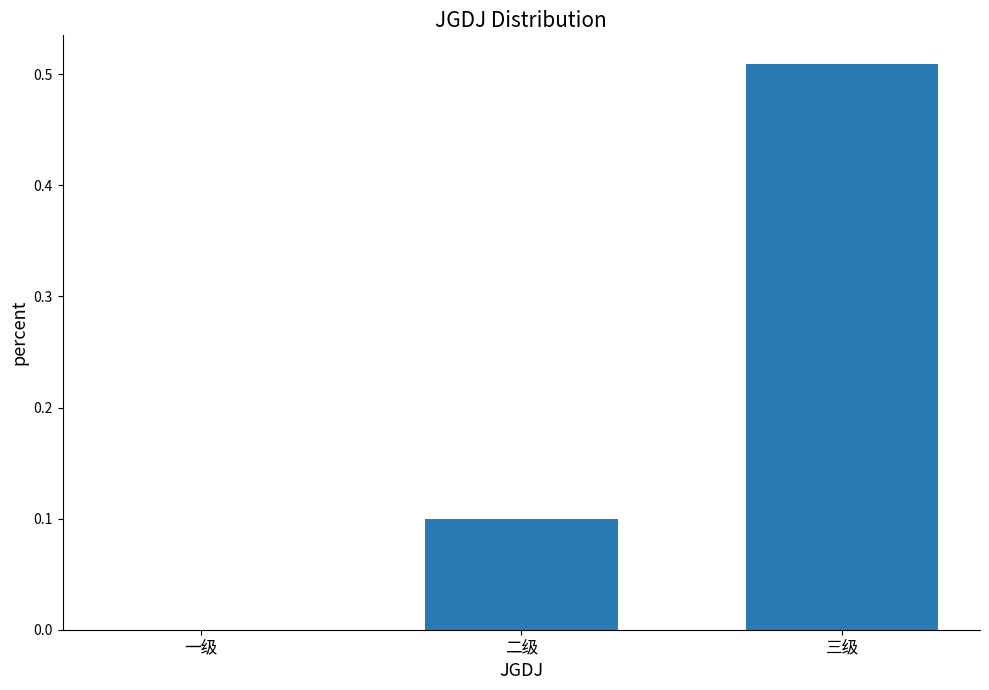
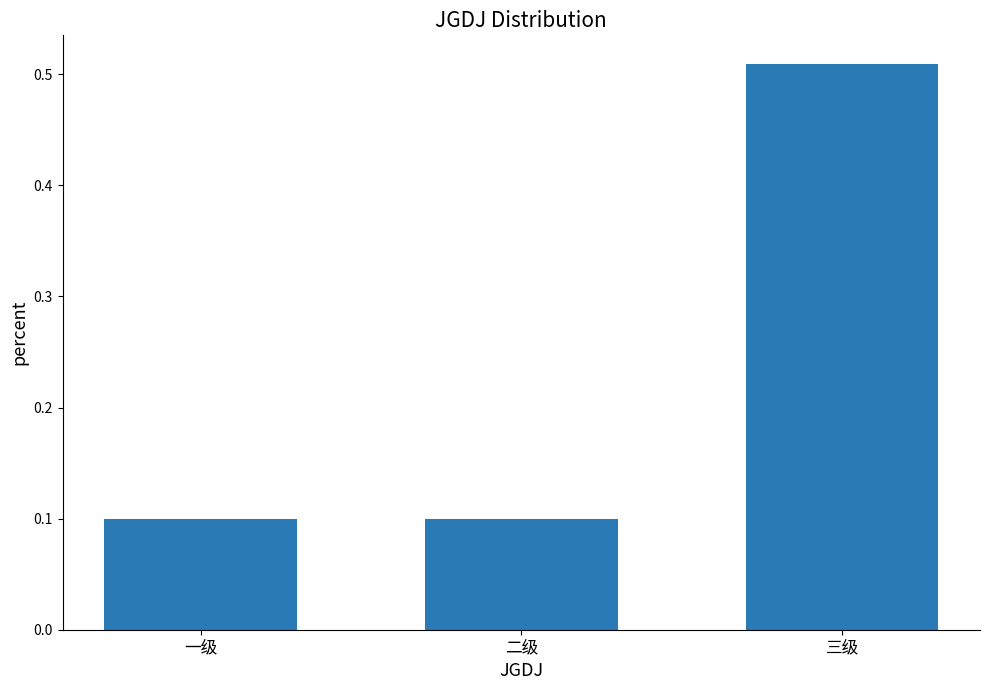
一级: 0.0 -> 0.1
